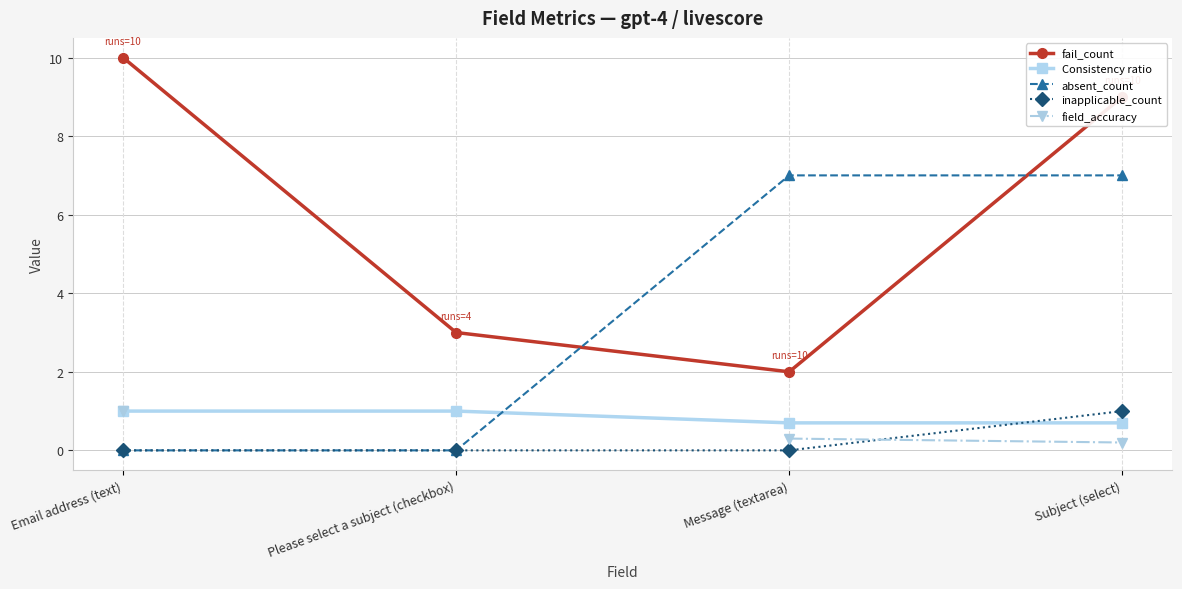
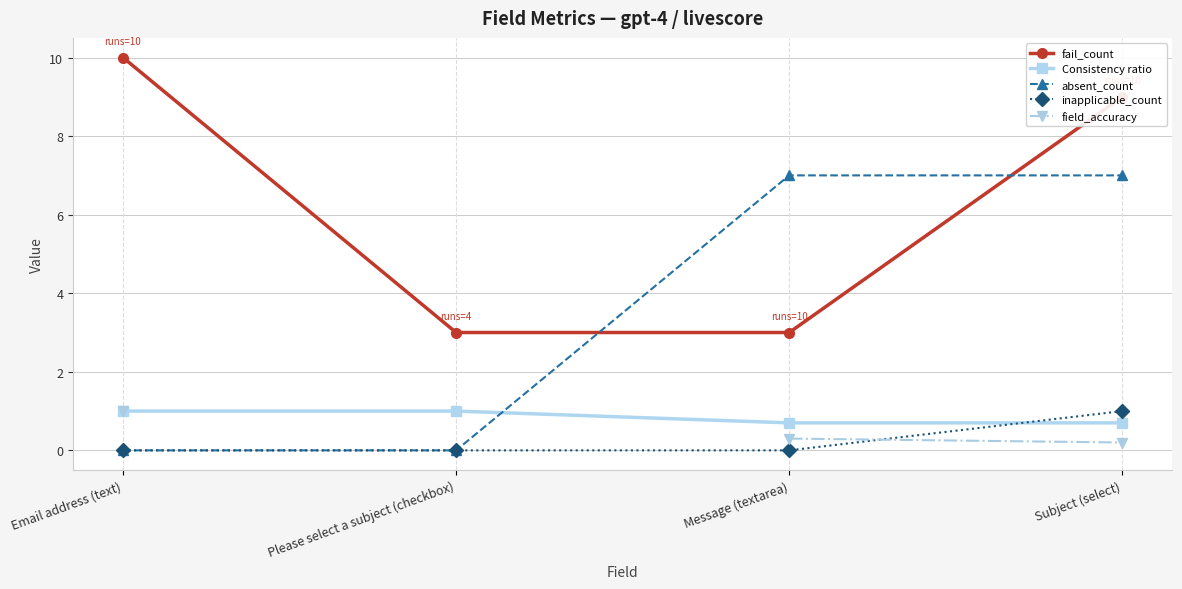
fail_count, Message (textarea): 2 -> 3
